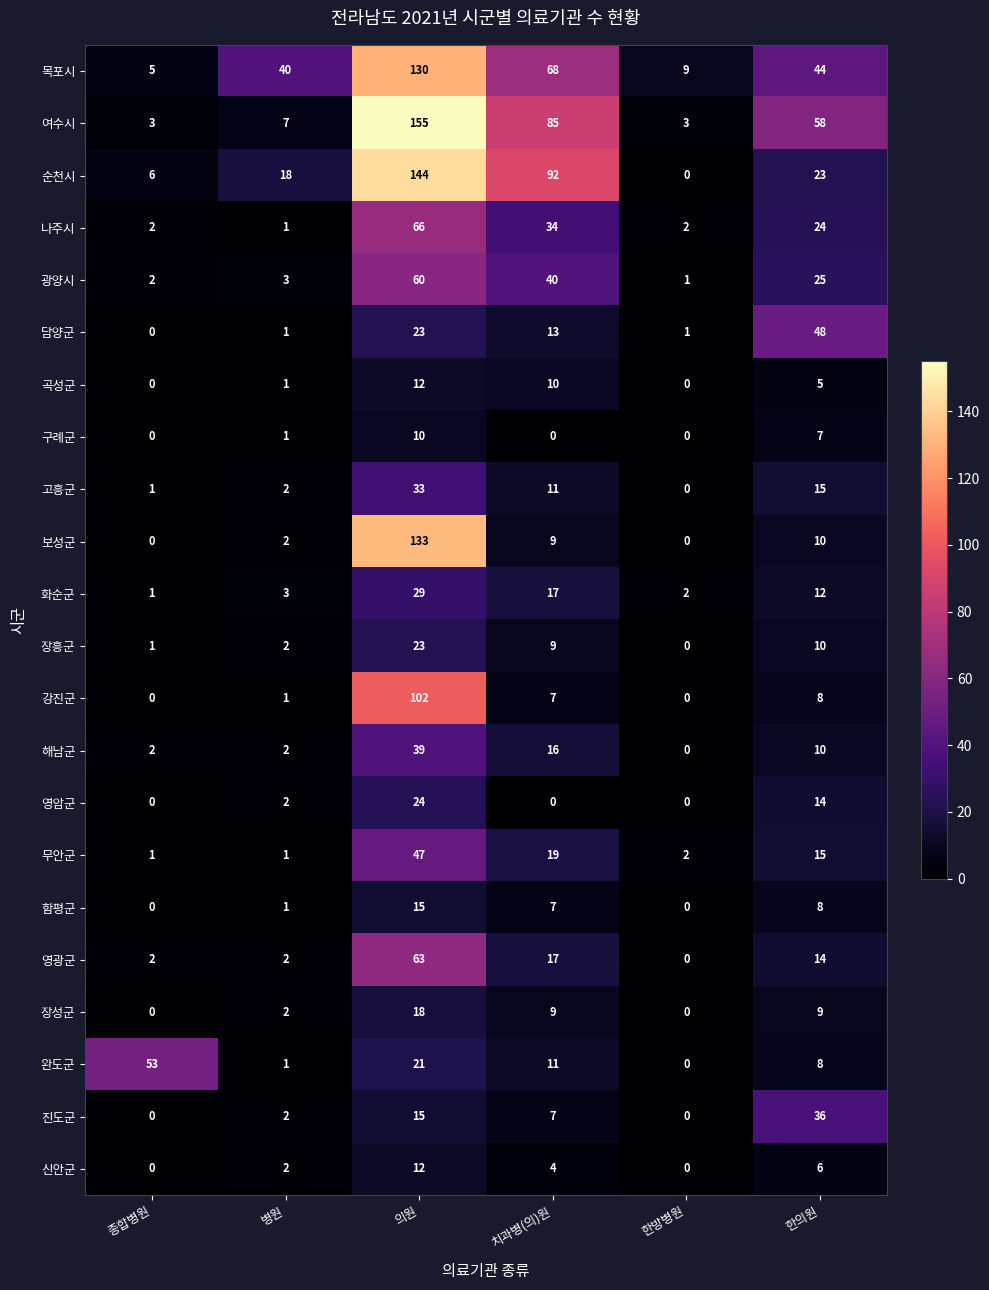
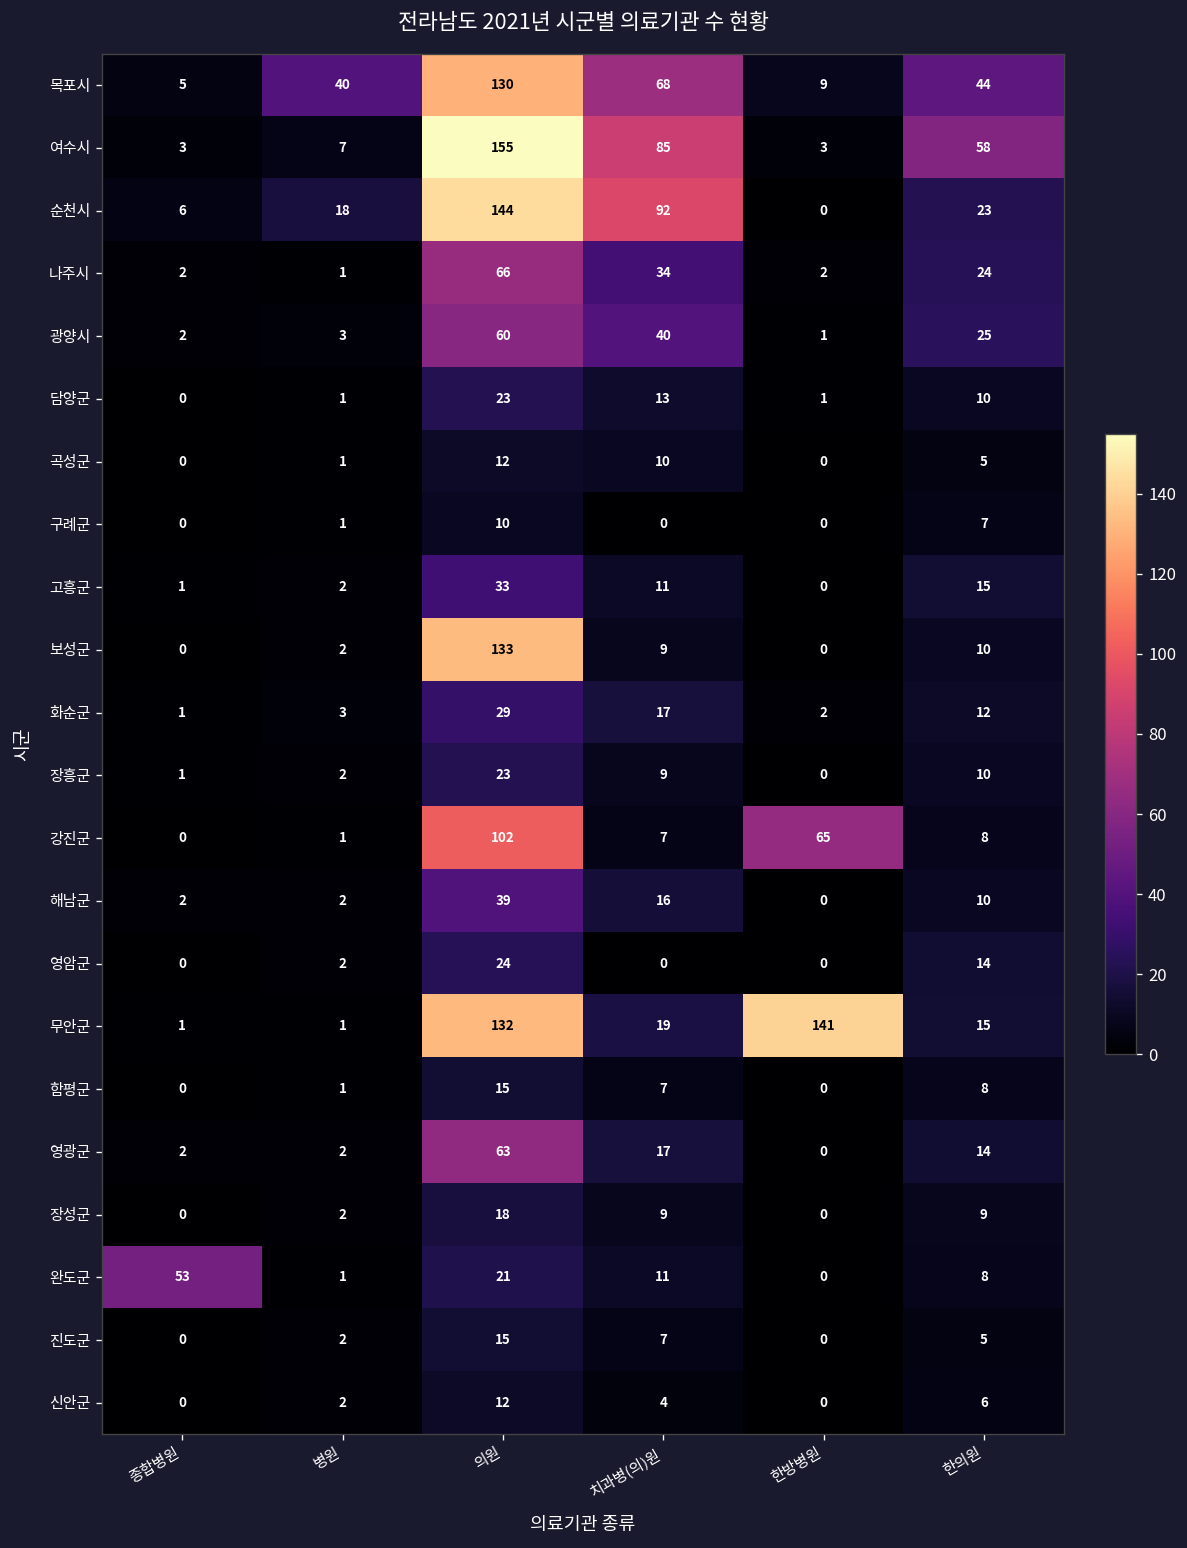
담양군, 한의원: 48 -> 10
강진군, 한방병원: 0 -> 65
무안군, 의원: 47 -> 132
무안군, 한방병원: 2 -> 141
진도군, 한의원: 36 -> 5
